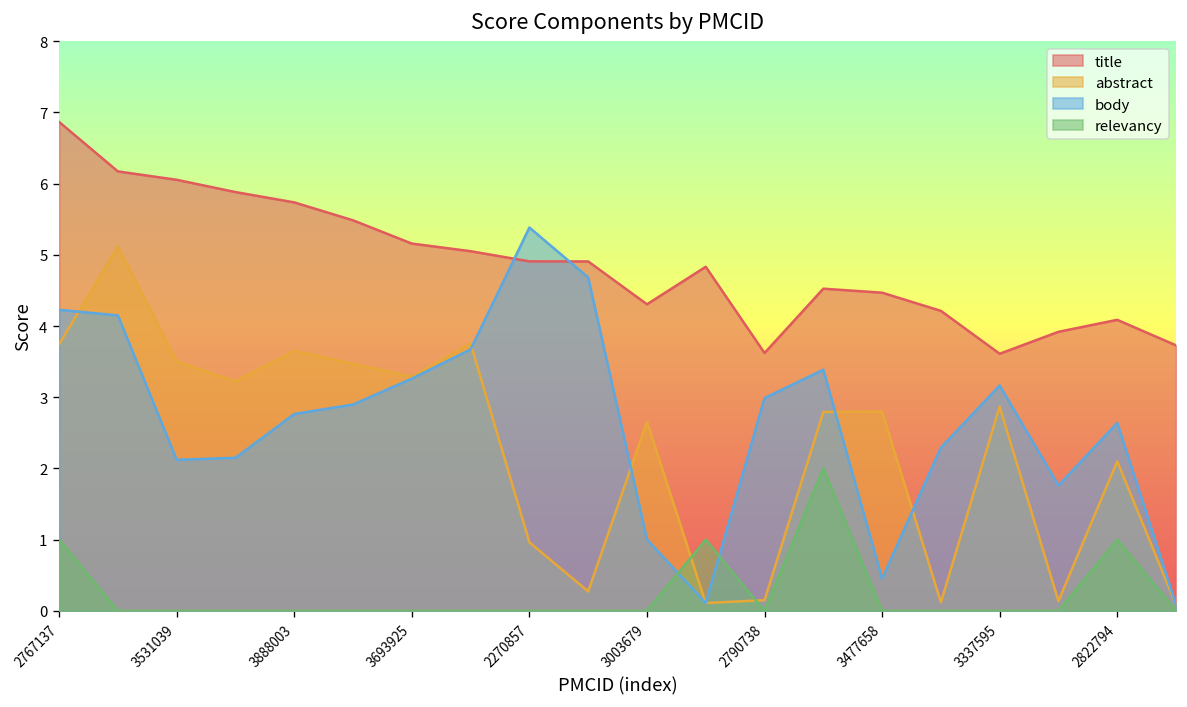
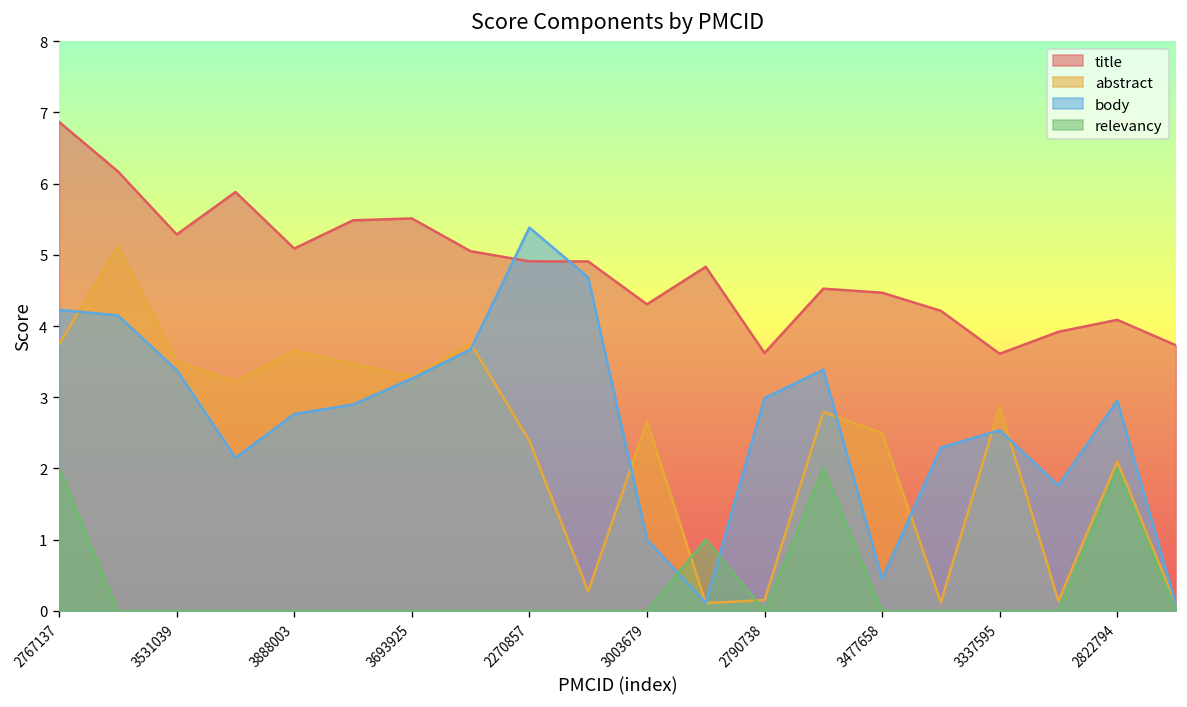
relevancy, 2767137: 1 -> 2
title, 3531039: 6.1 -> 5.3
body, 3531039: 2.1 -> 3.4
title, 3888003: 5.7 -> 5.1
title, 3693925: 5.2 -> 5.5
abstract, 2270857: 1.0 -> 2.4
abstract, 3477658: 2.8 -> 2.5
body, 3337595: 3.2 -> 2.5
body, 2822794: 2.6 -> 3.0
relevancy, 2822794: 1 -> 2
